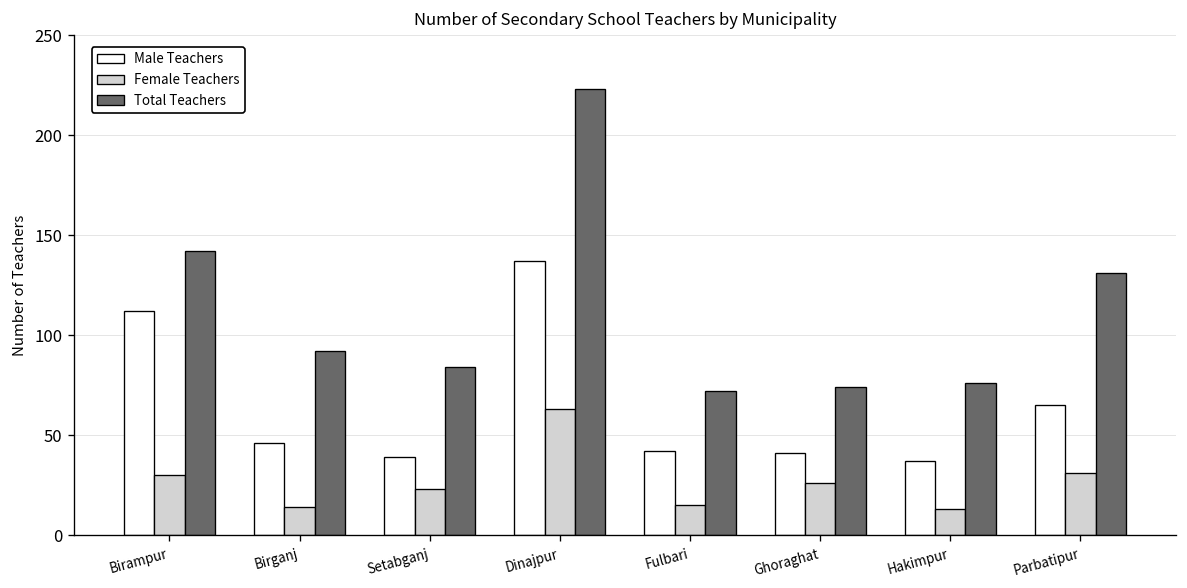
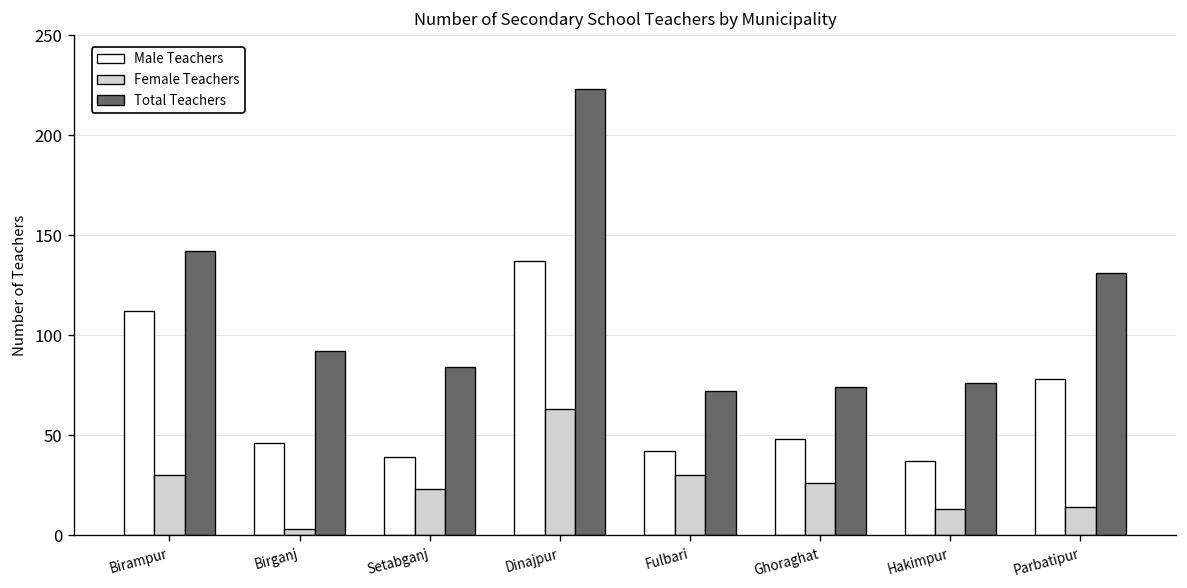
Female Teachers, Birganj: 14 -> 3
Female Teachers, Fulbari: 15 -> 30
Male Teachers, Ghoraghat: 41 -> 48
Male Teachers, Parbatipur: 65 -> 78
Female Teachers, Parbatipur: 31 -> 14
